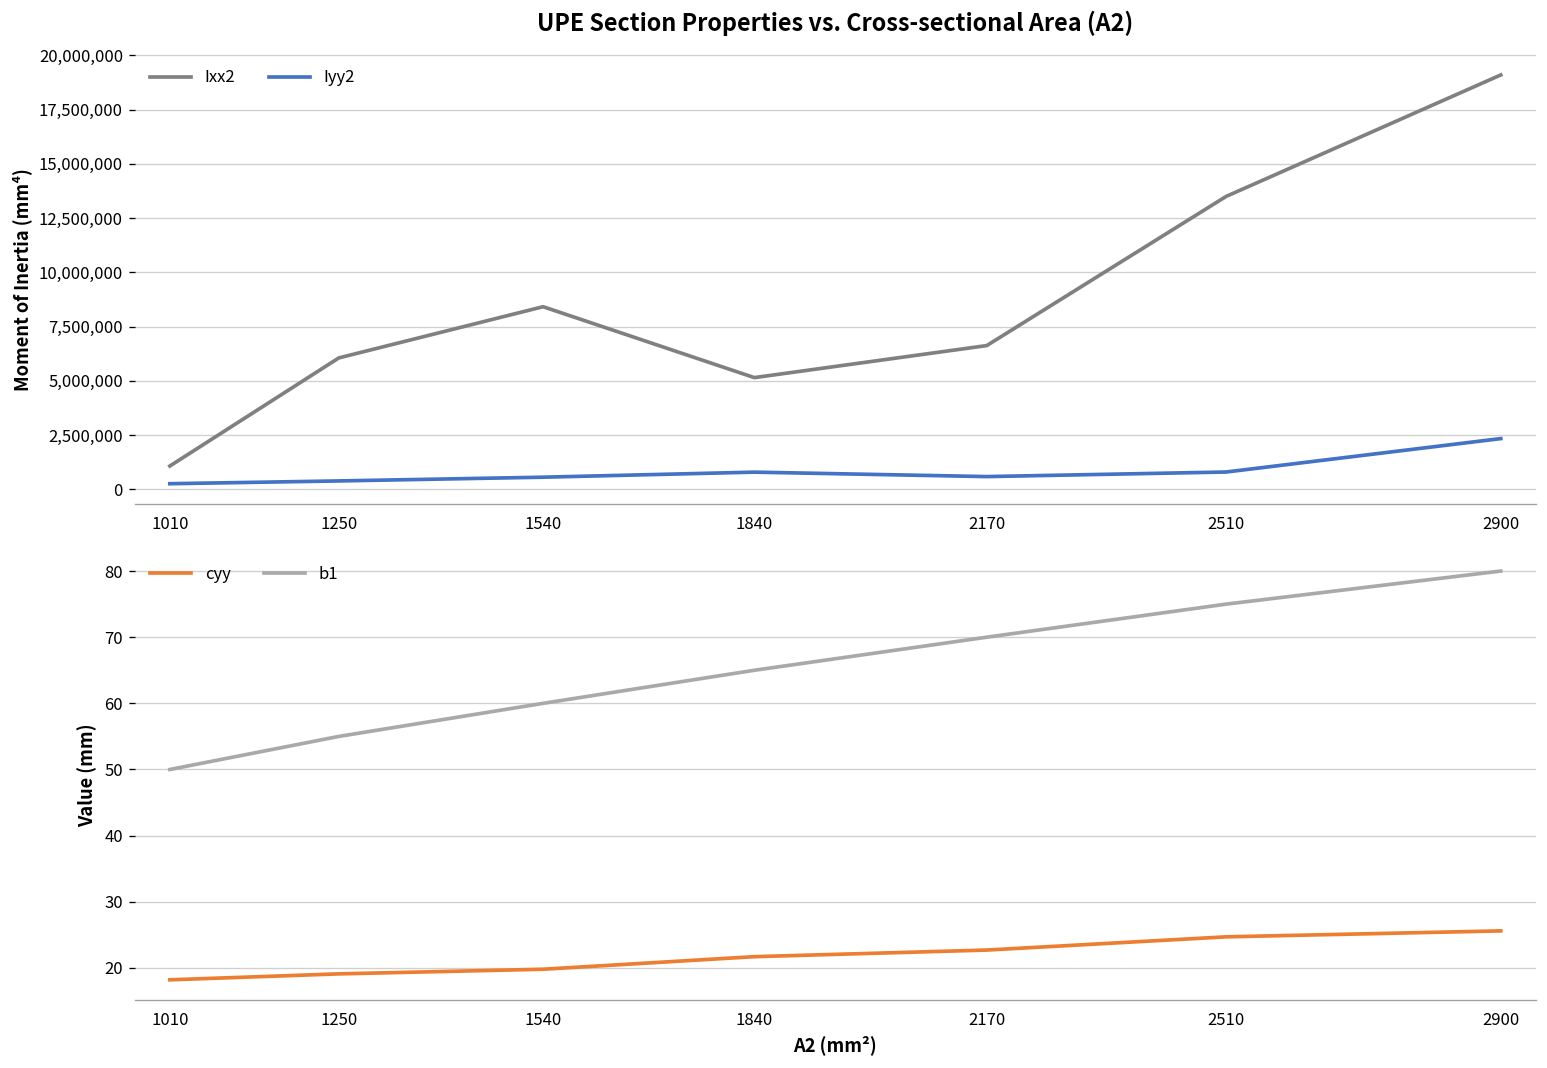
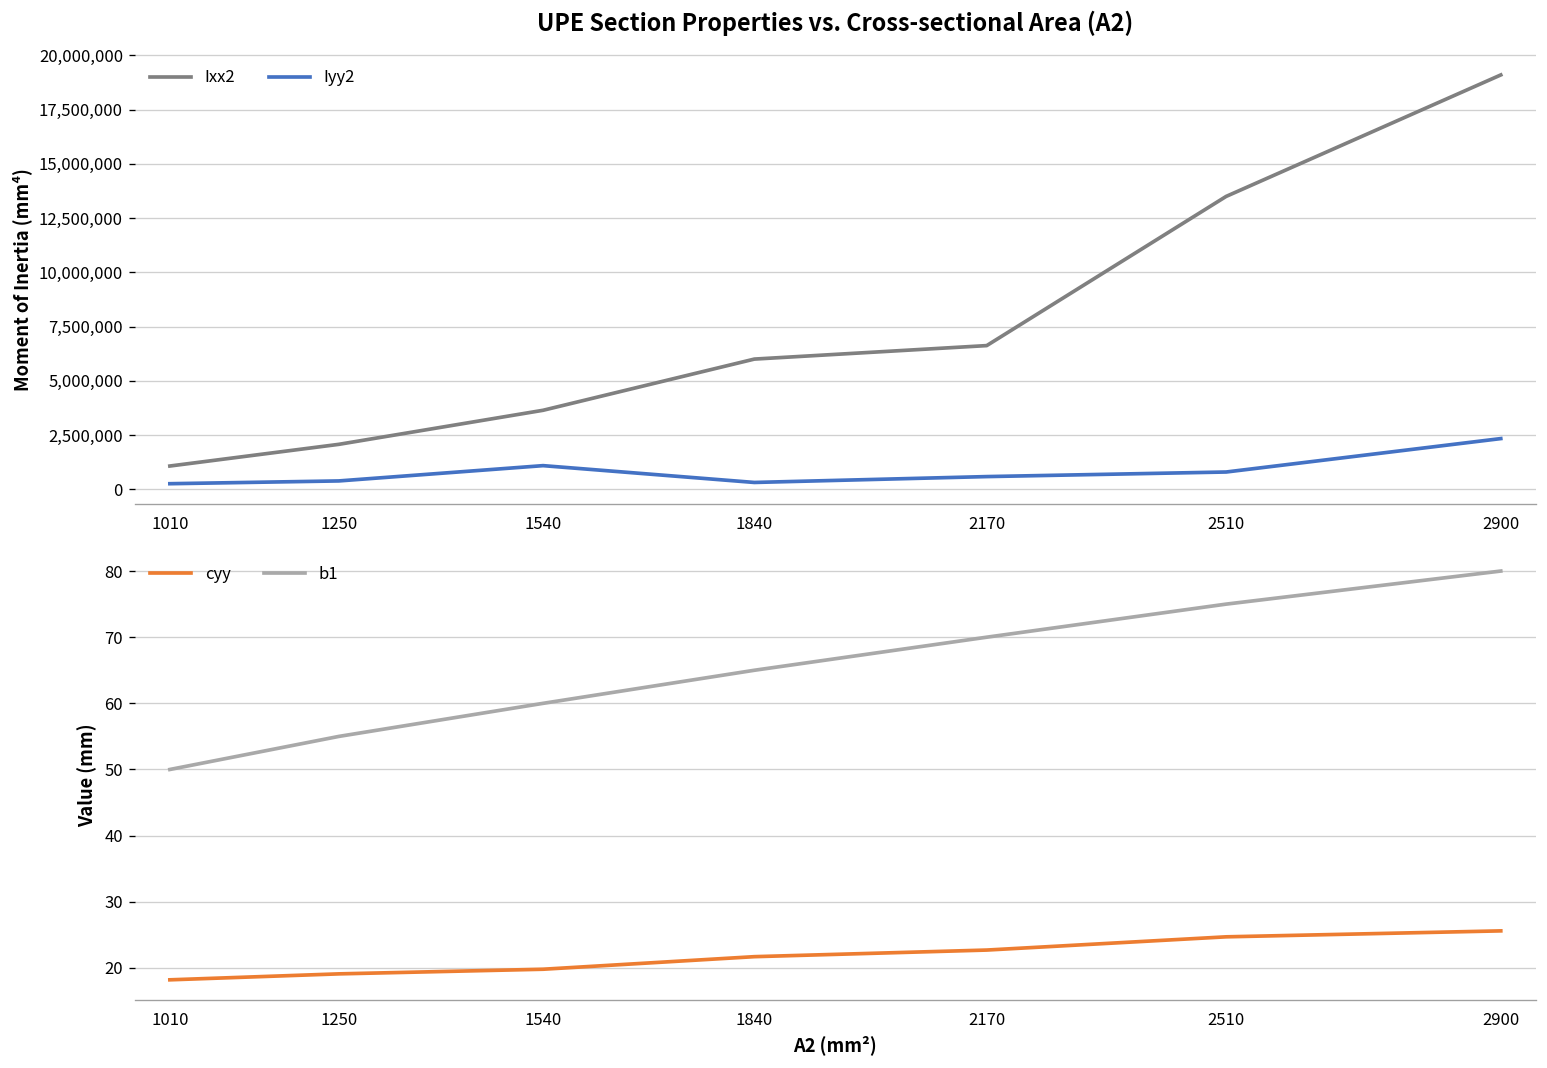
UPE Section Properties vs. Cross-sectional Area (A2), Ixx2, 1250: 6,100,000 -> 2,100,000
UPE Section Properties vs. Cross-sectional Area (A2), Ixx2, 1540: 8,400,000 -> 3,600,000
UPE Section Properties vs. Cross-sectional Area (A2), Iyy2, 1540: 600,000 -> 1,100,000
UPE Section Properties vs. Cross-sectional Area (A2), Ixx2, 1840: 5,100,000 -> 6,000,000
UPE Section Properties vs. Cross-sectional Area (A2), Iyy2, 1840: 800,000 -> 300,000
